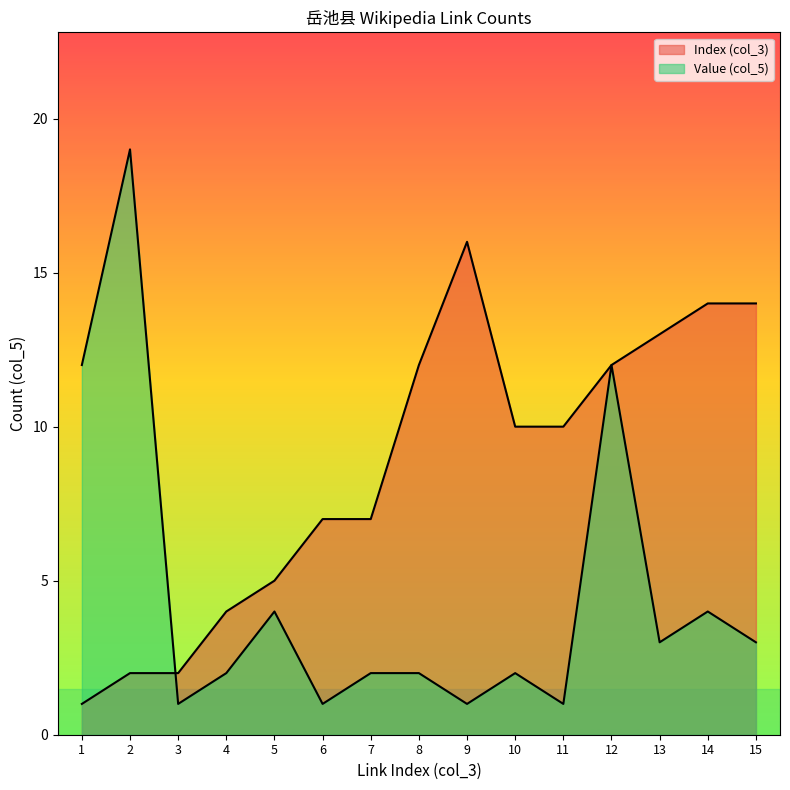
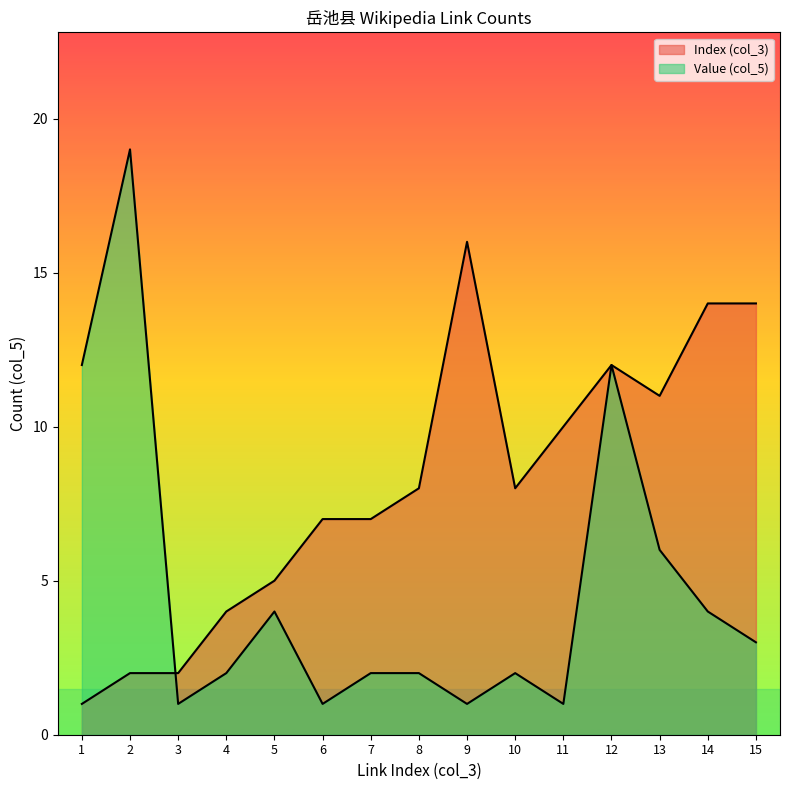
Index (col_3), 8: 12 -> 8
Index (col_3), 10: 10 -> 8
Index (col_3), 13: 13 -> 11
Value (col_5), 13: 3 -> 6
